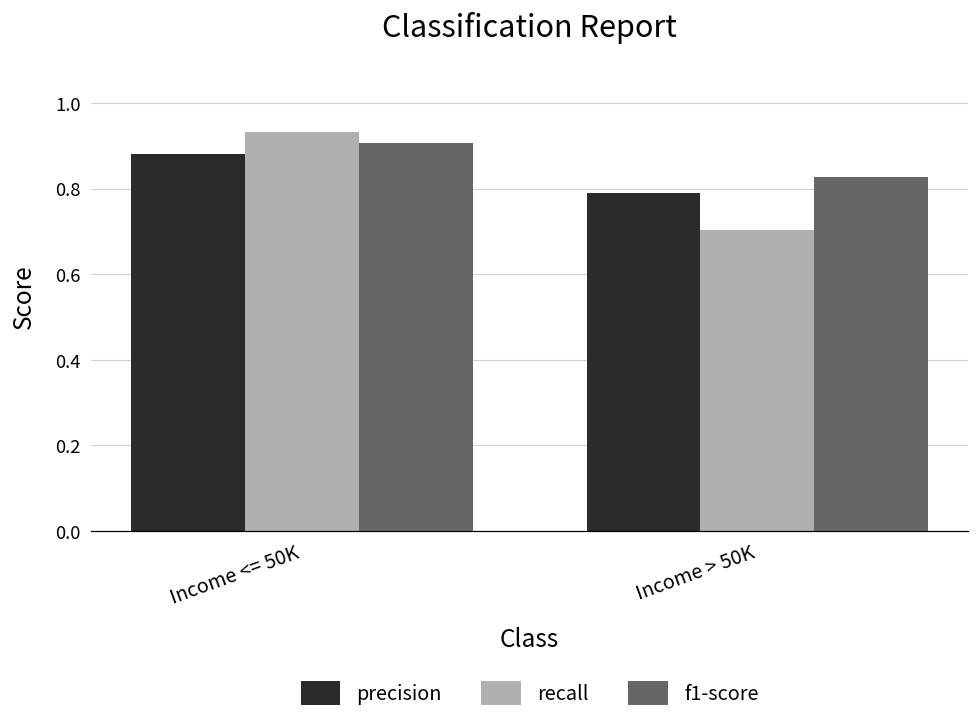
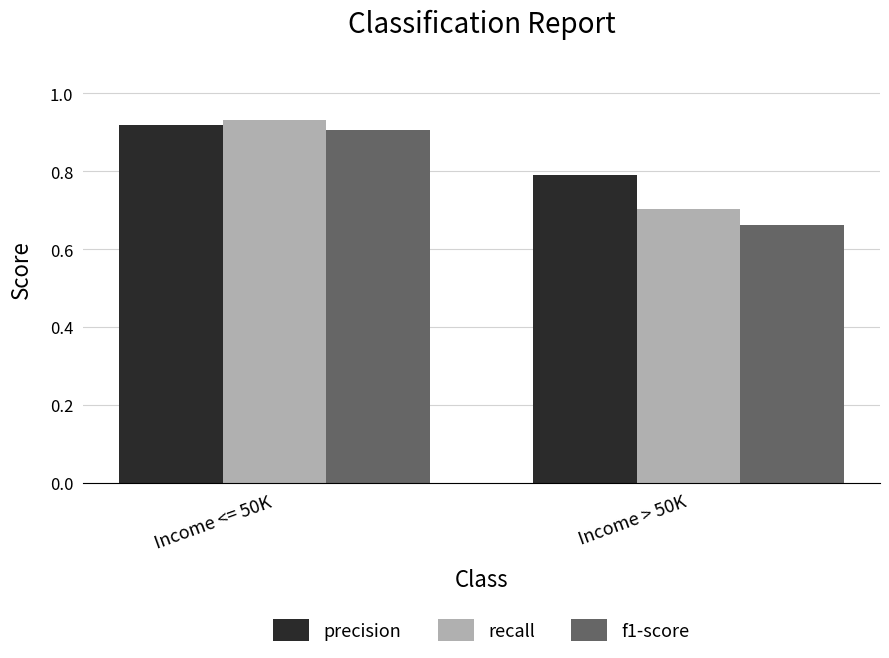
precision, Income <= 50K: 0.88 -> 0.92
f1-score, Income > 50K: 0.83 -> 0.66
